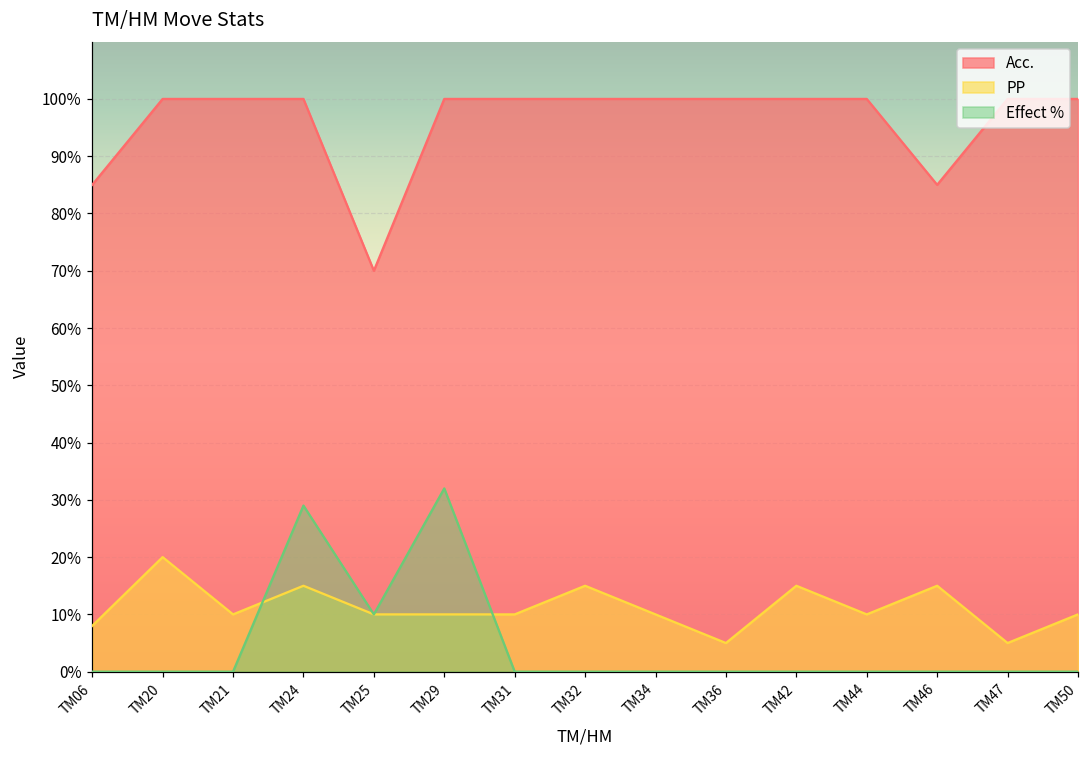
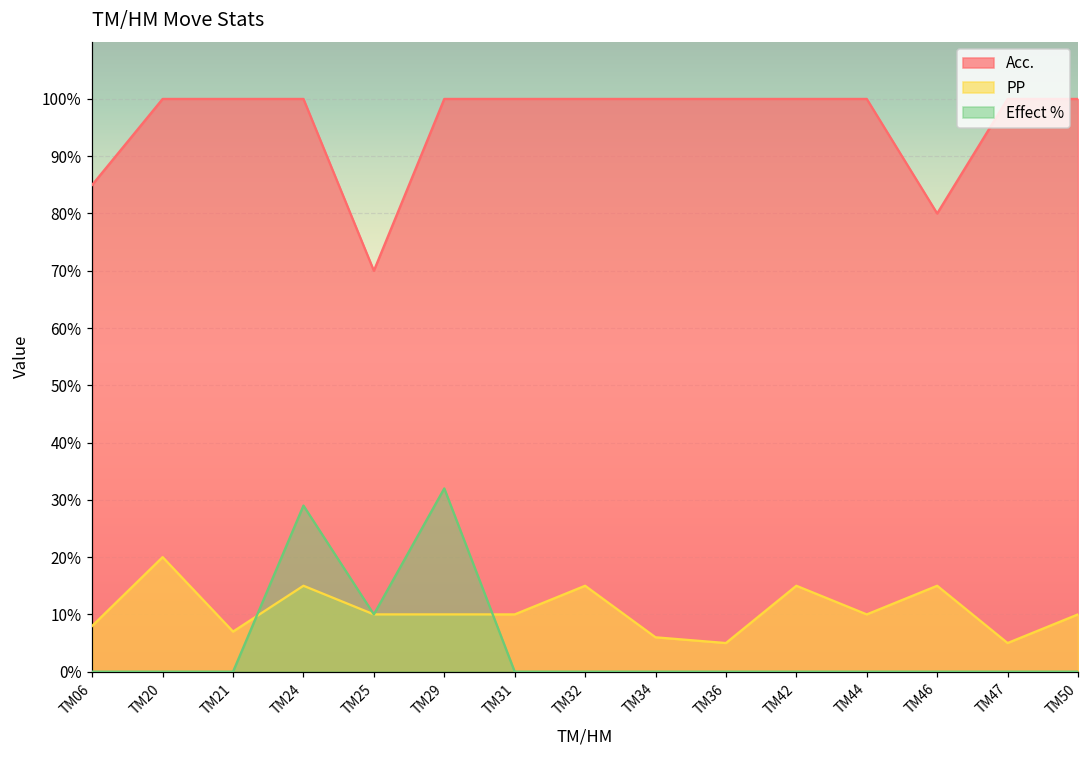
PP, TM21: 10% -> 7%
PP, TM34: 10% -> 6%
Acc., TM46: 85% -> 80%
